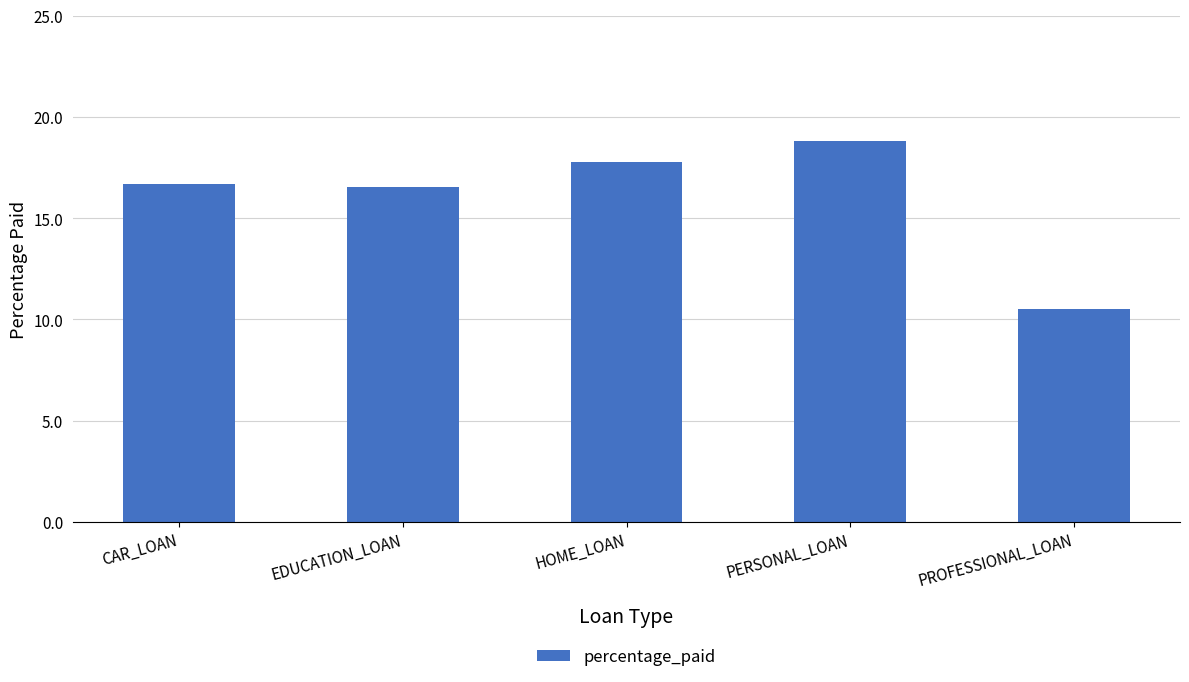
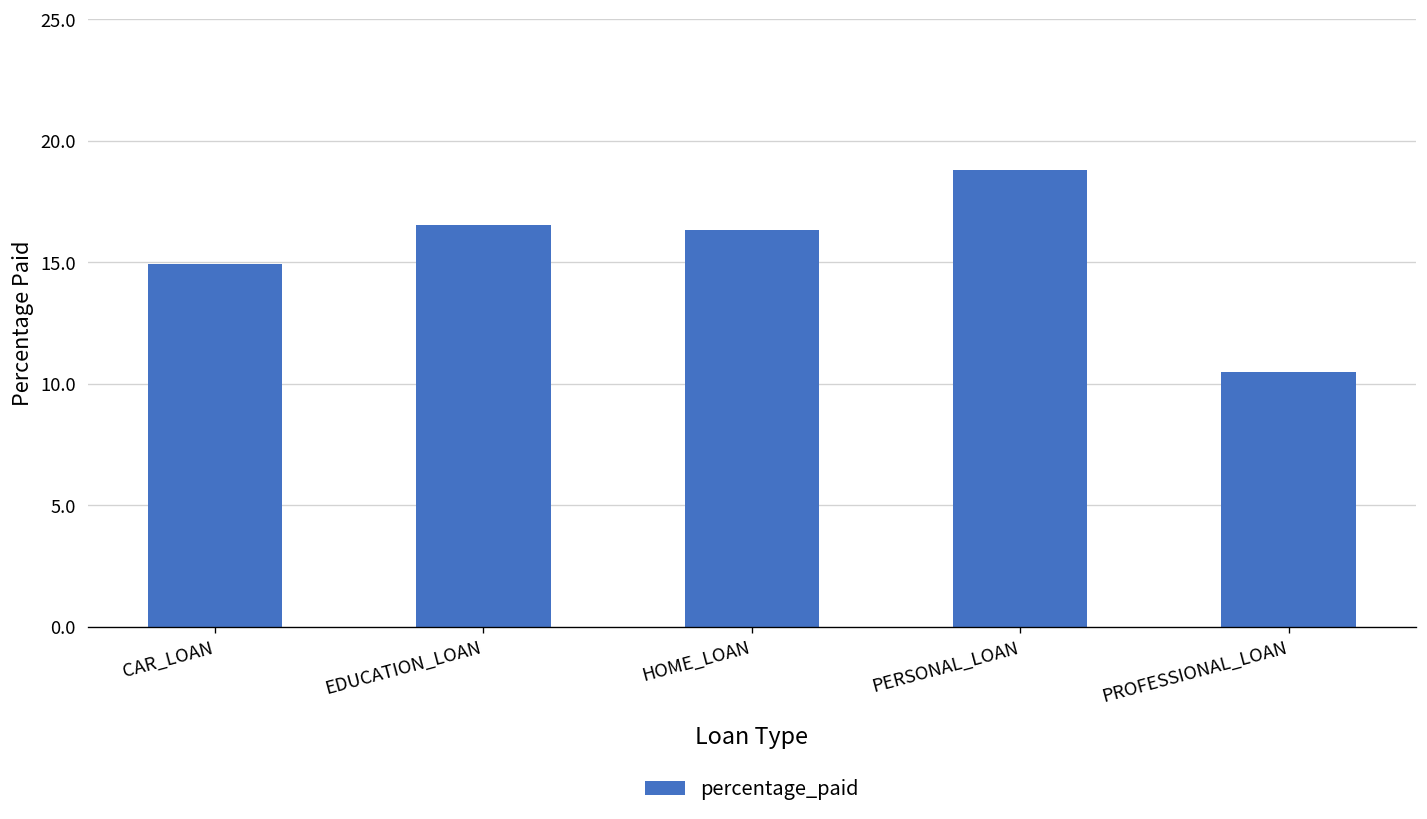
CAR_LOAN: 16.7 -> 14.9
HOME_LOAN: 17.8 -> 16.3
